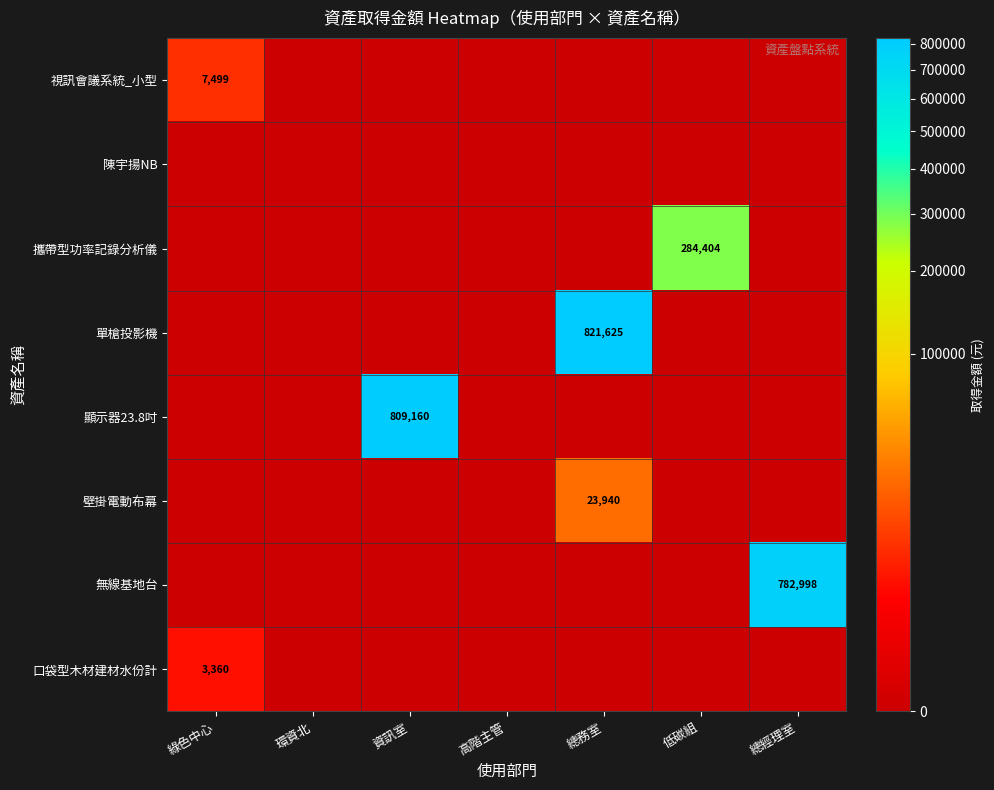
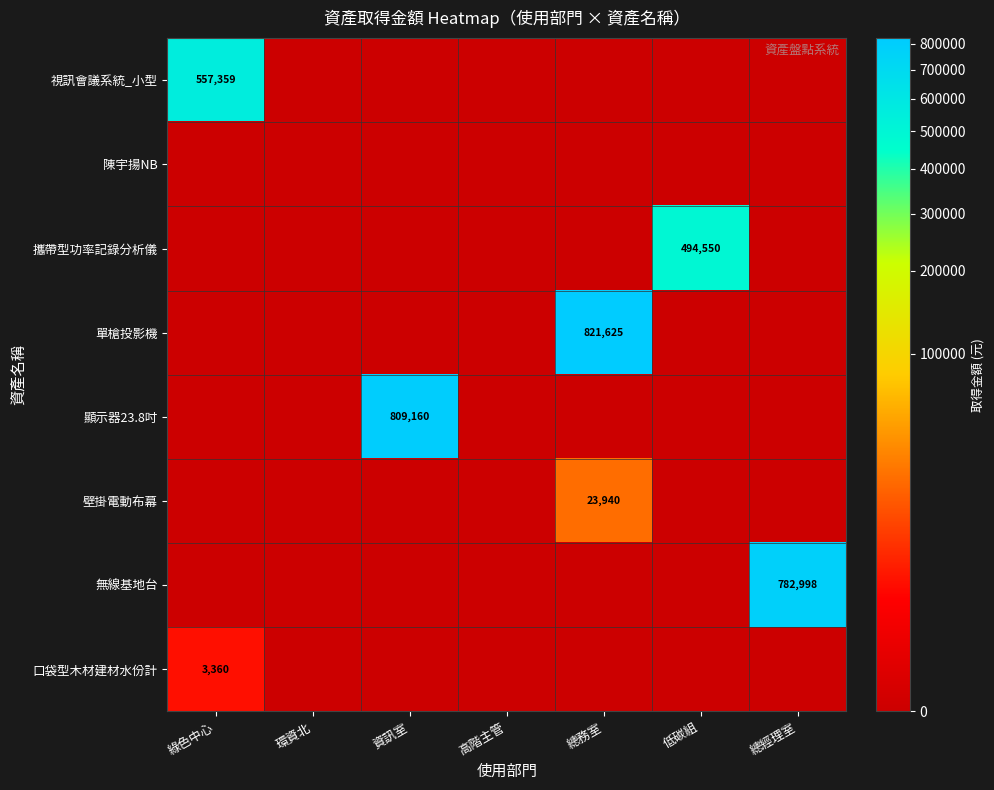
視訊會議系統_小型, 綠色中心: 7,499 -> 557,359
攜帶型功率記錄分析儀, 低碳組: 284,404 -> 494,550
